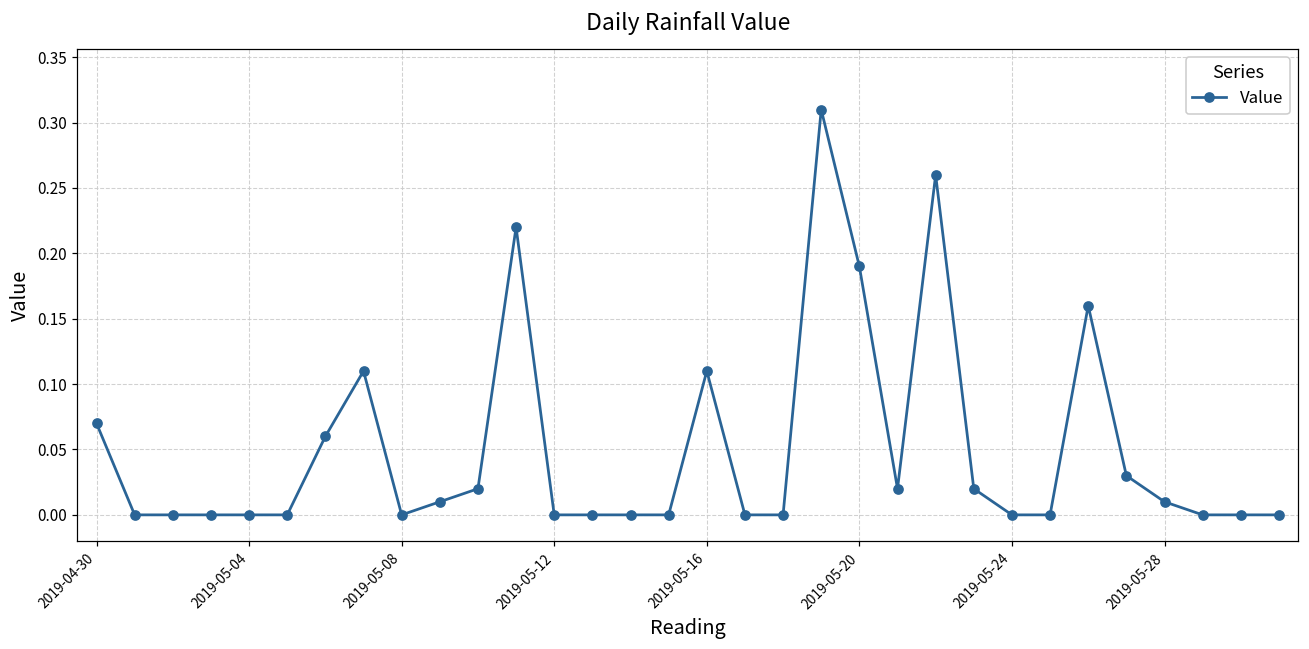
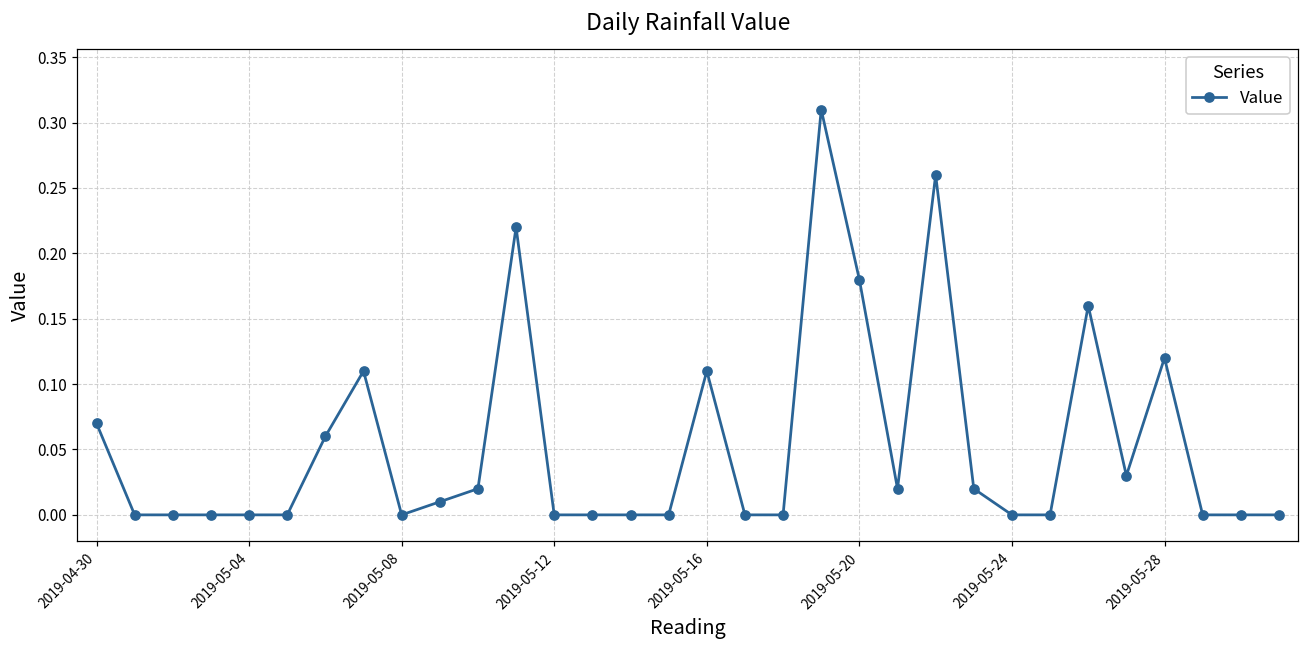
2019-05-20: 0.19 -> 0.18
2019-05-28: 0.01 -> 0.12
